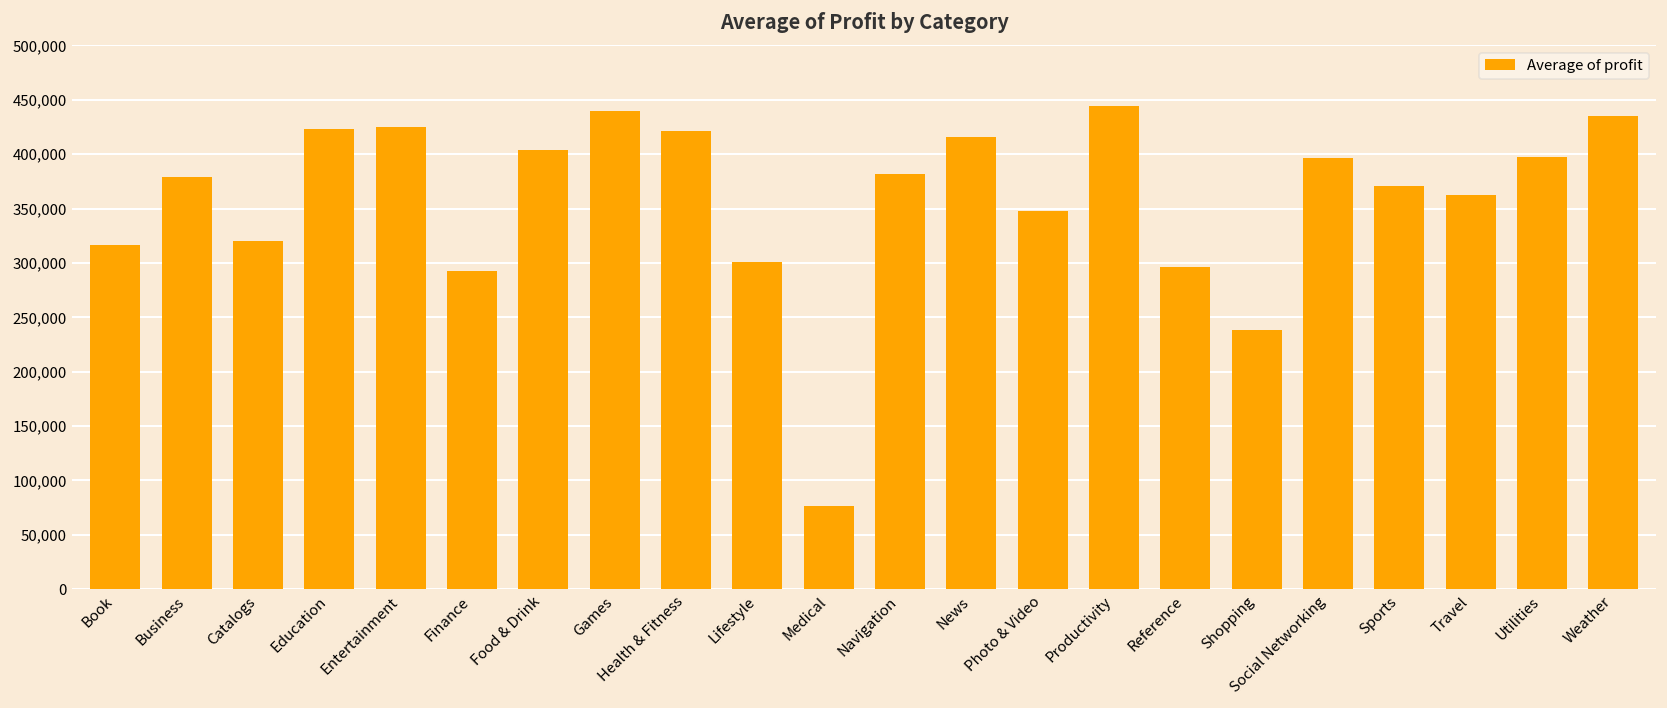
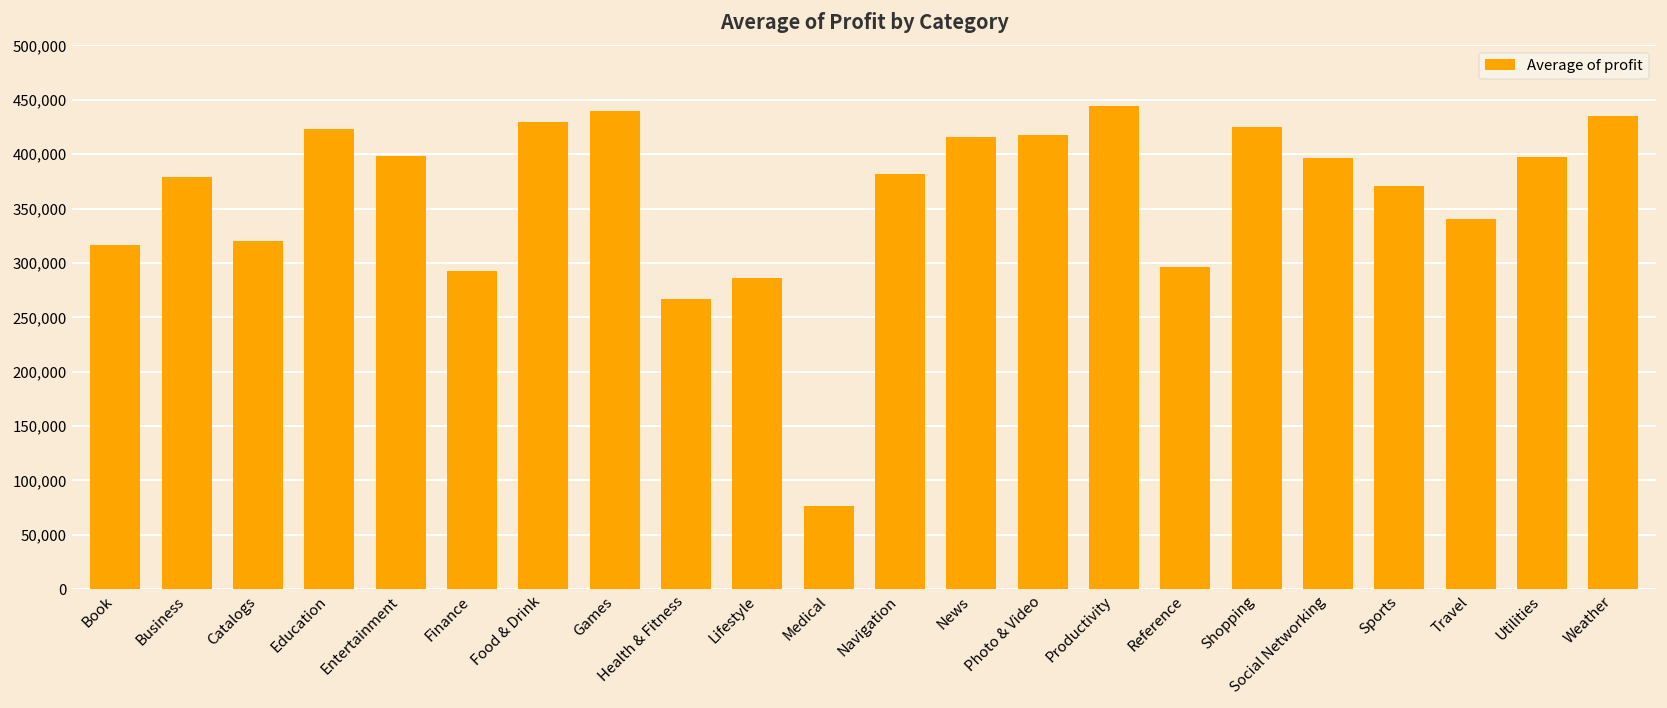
Entertainment: 430,000 -> 400,000
Food & Drink: 400,000 -> 430,000
Health & Fitness: 420,000 -> 270,000
Lifestyle: 300,000 -> 290,000
Photo & Video: 350,000 -> 420,000
Shopping: 240,000 -> 430,000
Travel: 360,000 -> 340,000
